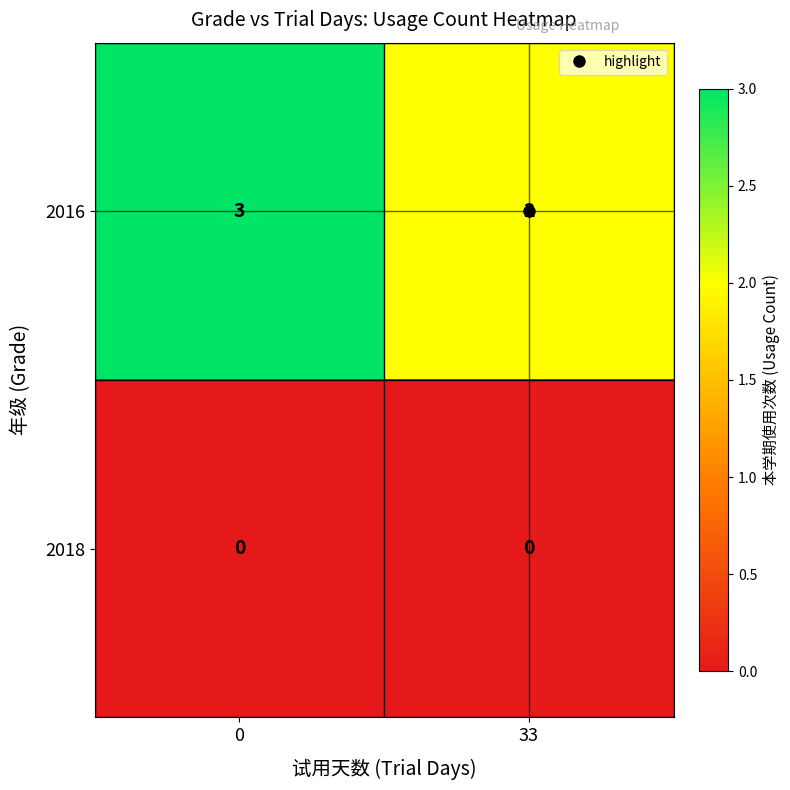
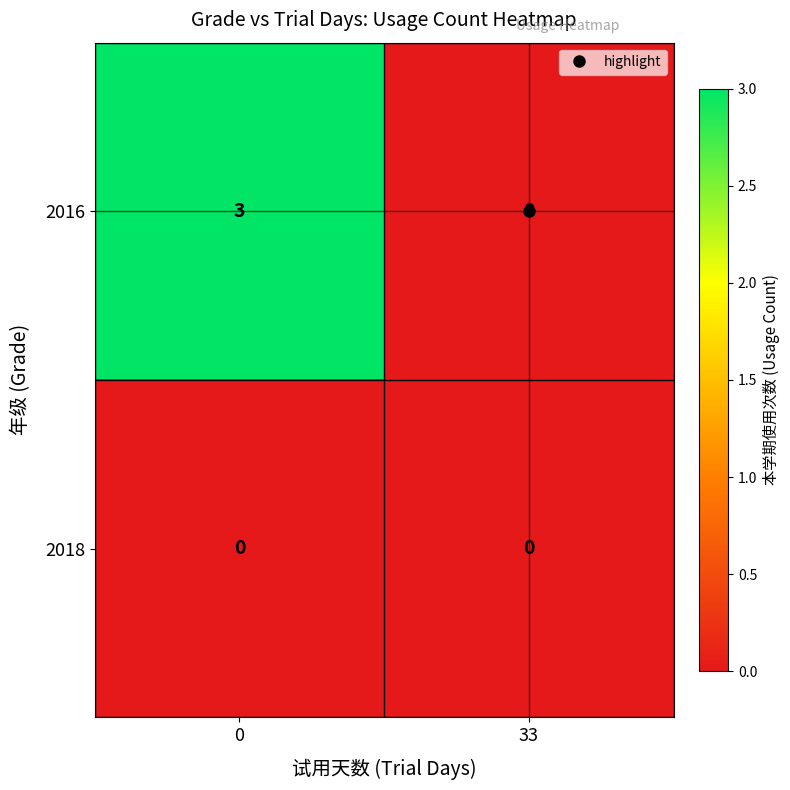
2016, 33: 2 -> 0
